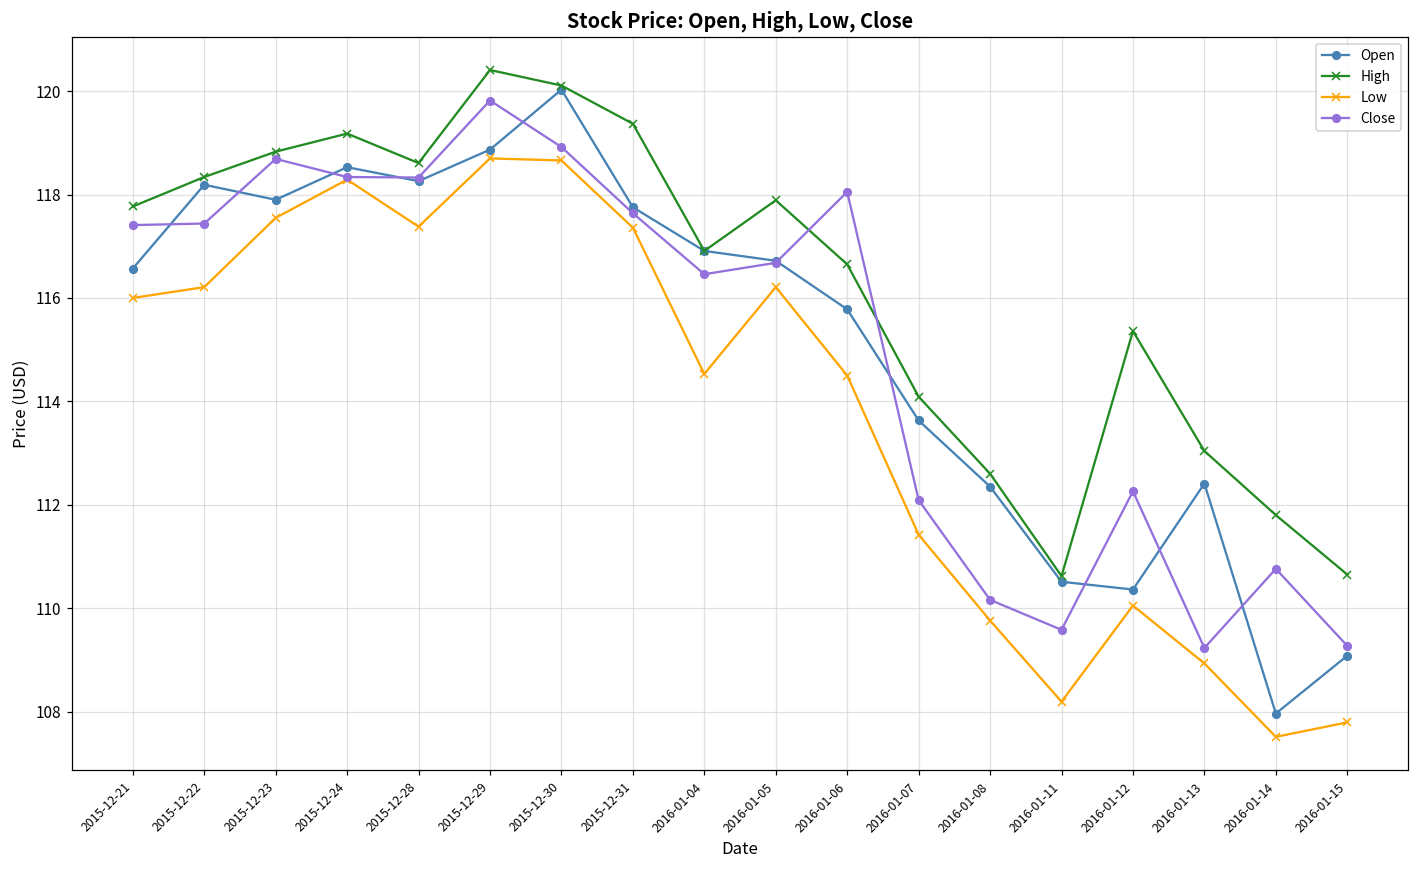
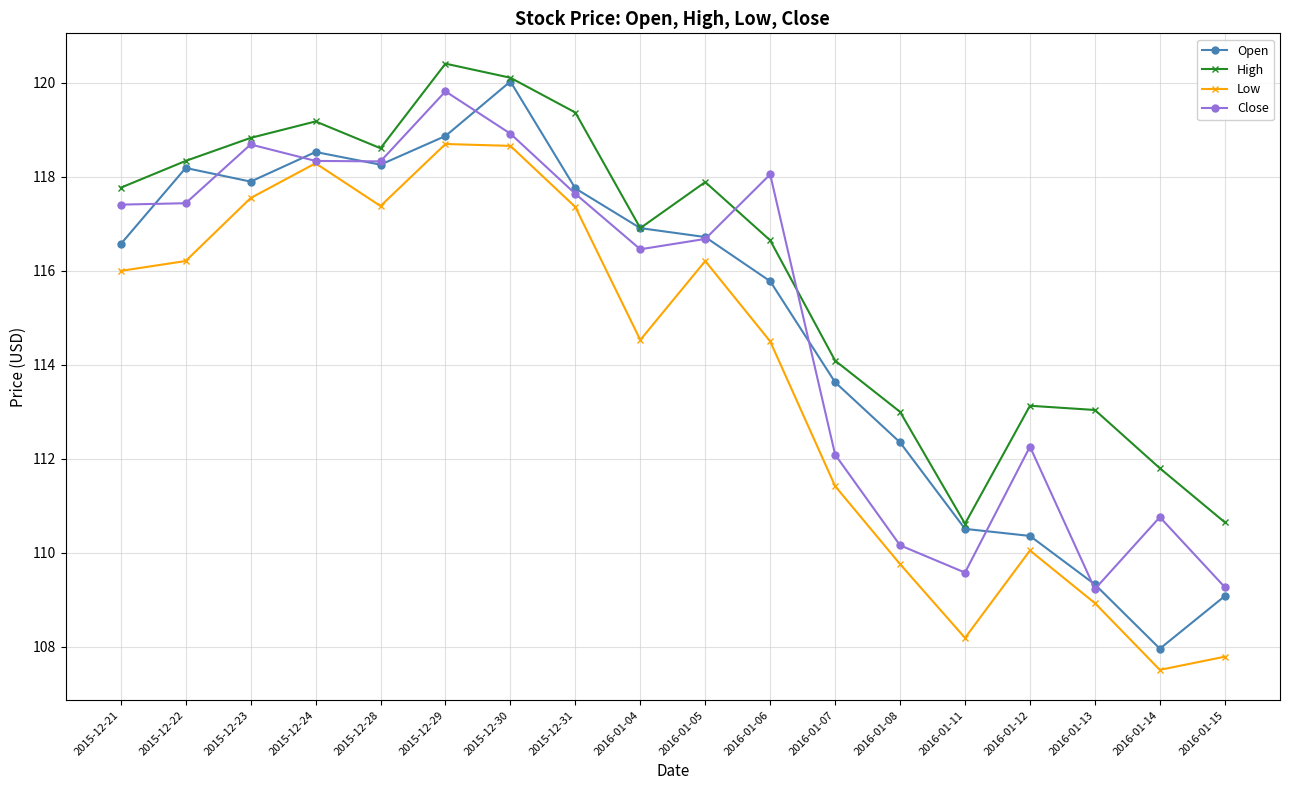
High, 2016-01-08: 112.6 -> 113.0
High, 2016-01-12: 115.4 -> 113.1
Open, 2016-01-13: 112.4 -> 109.3
